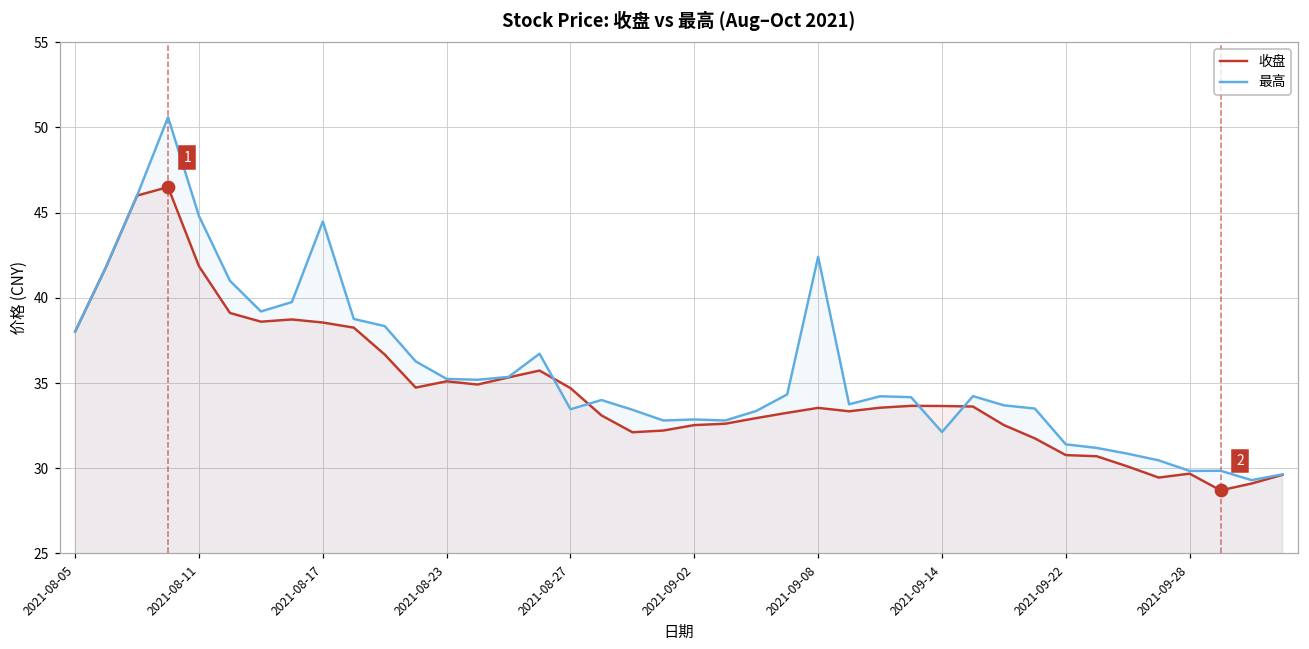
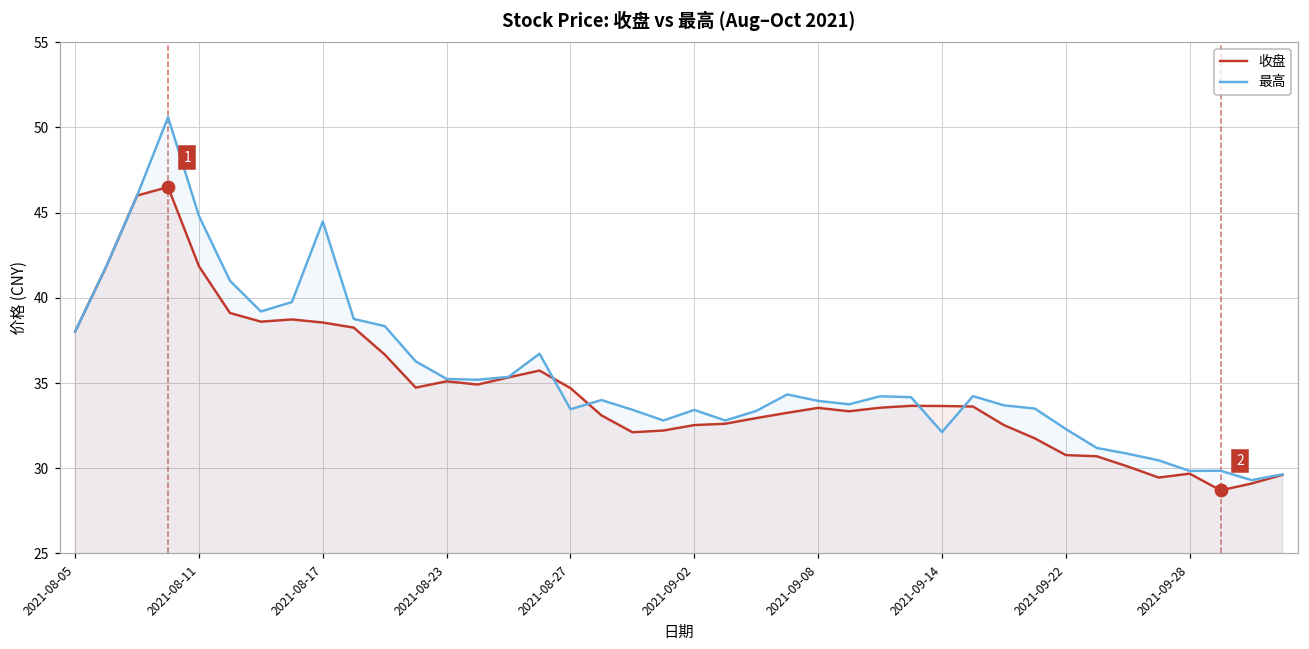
最高, 2021-09-02: 32.9 -> 33.4
最高, 2021-09-08: 42.4 -> 34.0
最高, 2021-09-22: 31.4 -> 32.3
